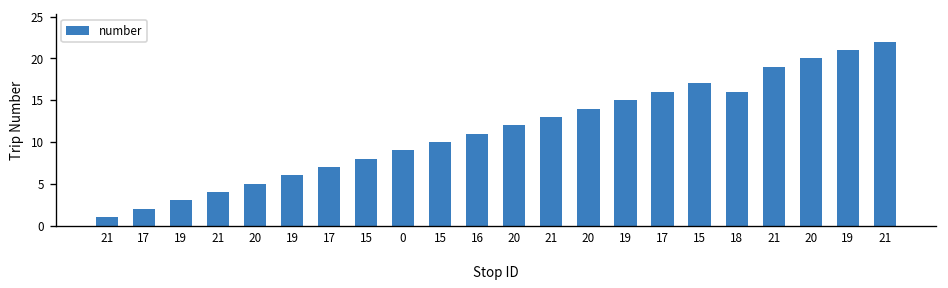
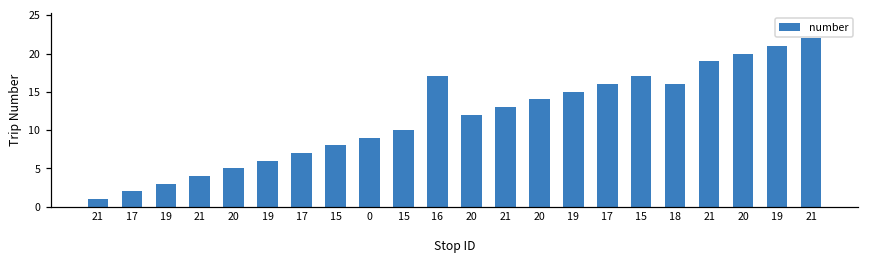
16: 11 -> 17
